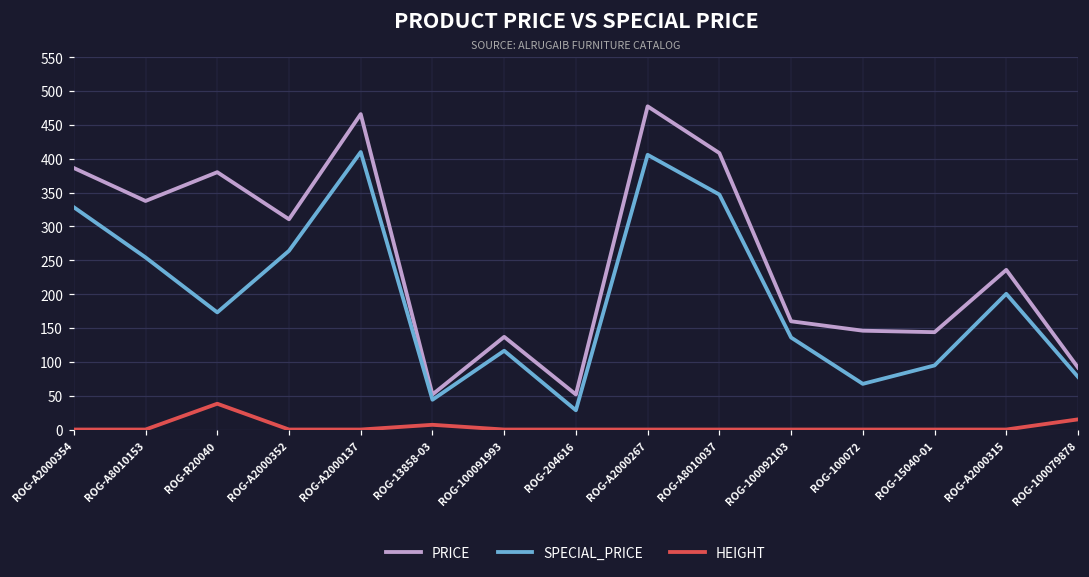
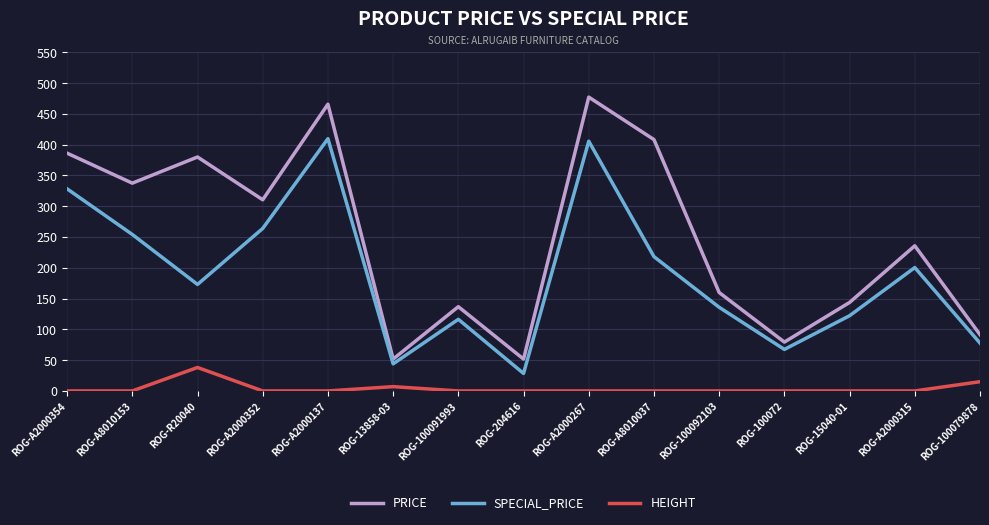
SPECIAL_PRICE, ROG-A8010037: 350 -> 220
PRICE, ROG-100072: 150 -> 80
SPECIAL_PRICE, ROG-15040-01: 90 -> 120
